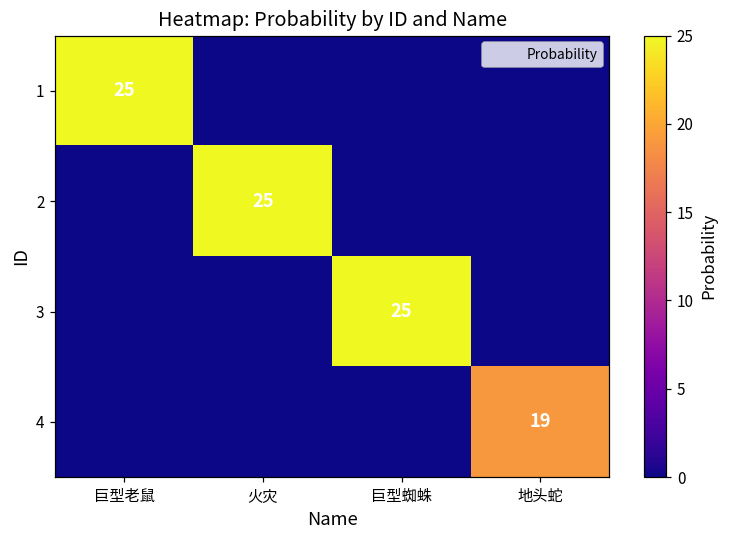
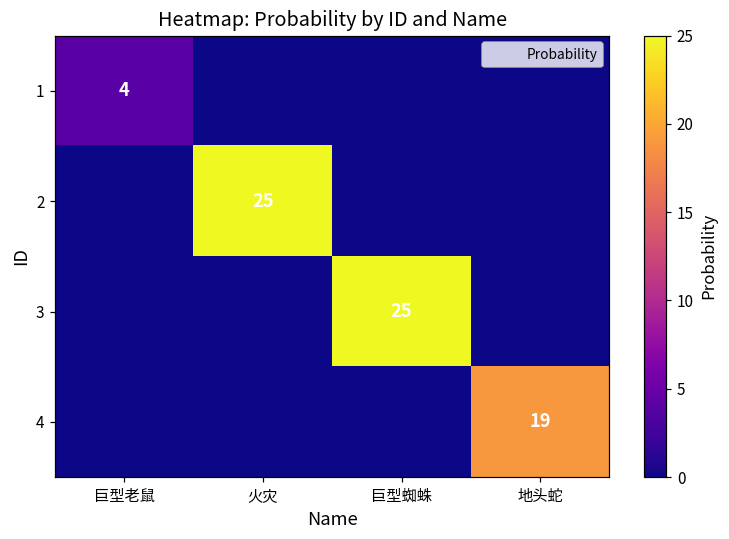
1, 巨型老鼠: 25 -> 4
